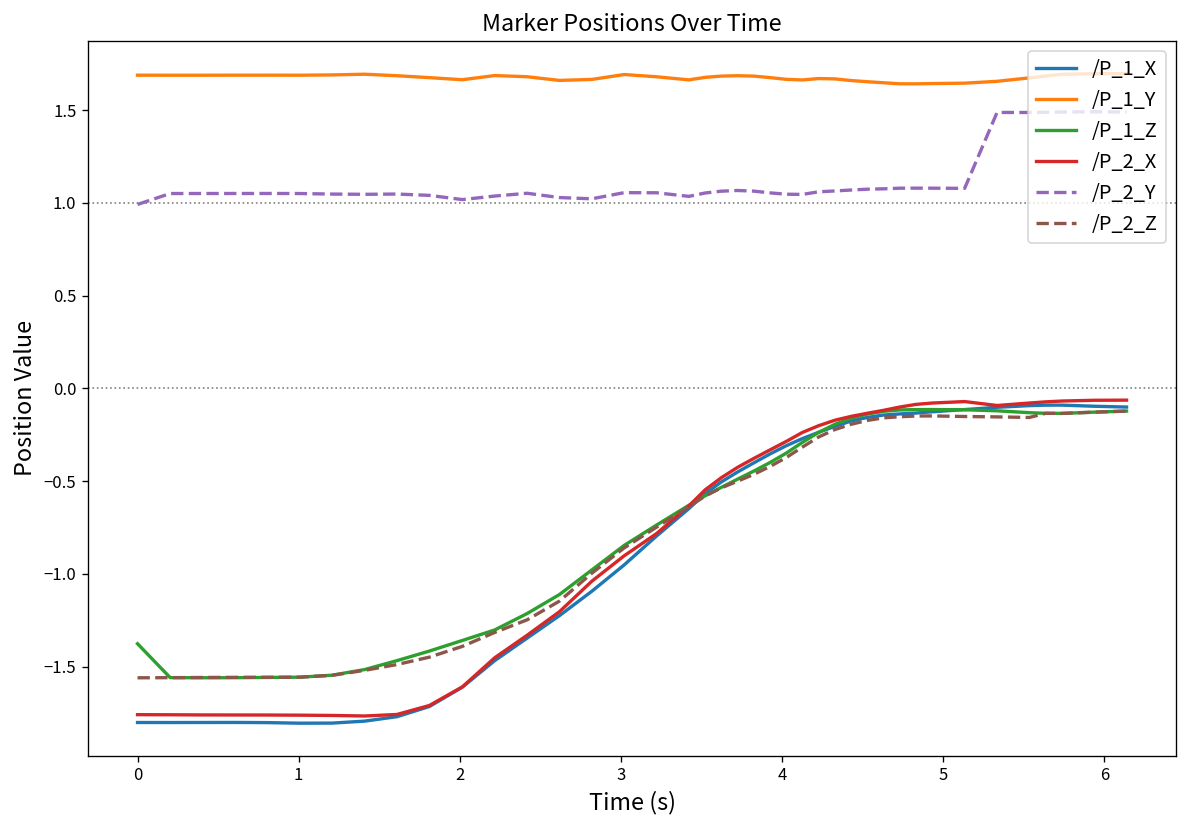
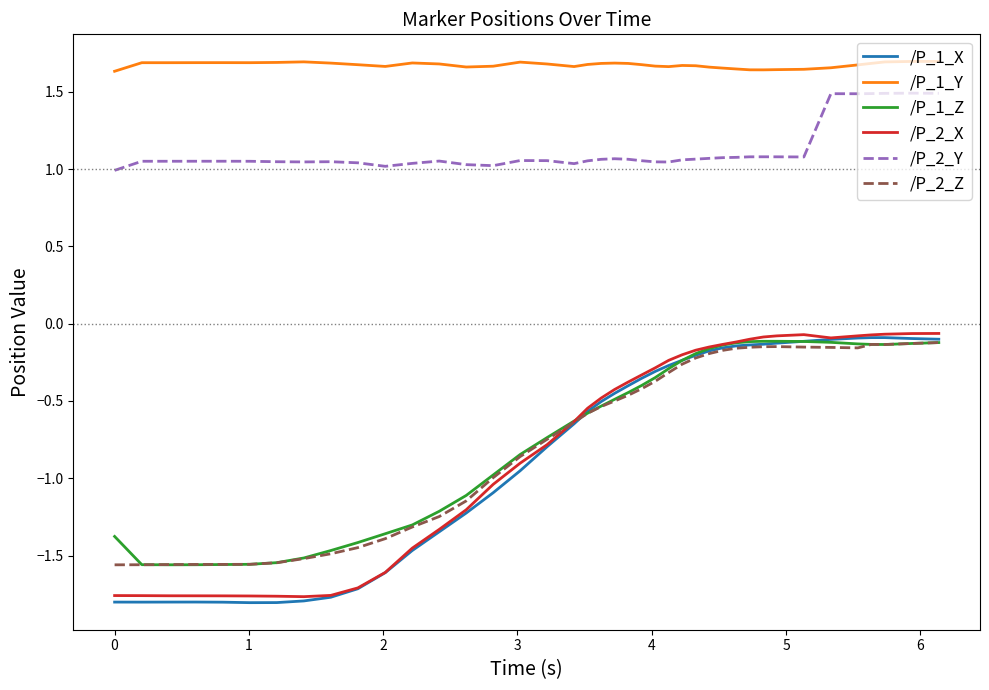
/P_1_Y, 0: 1.69 -> 1.63
